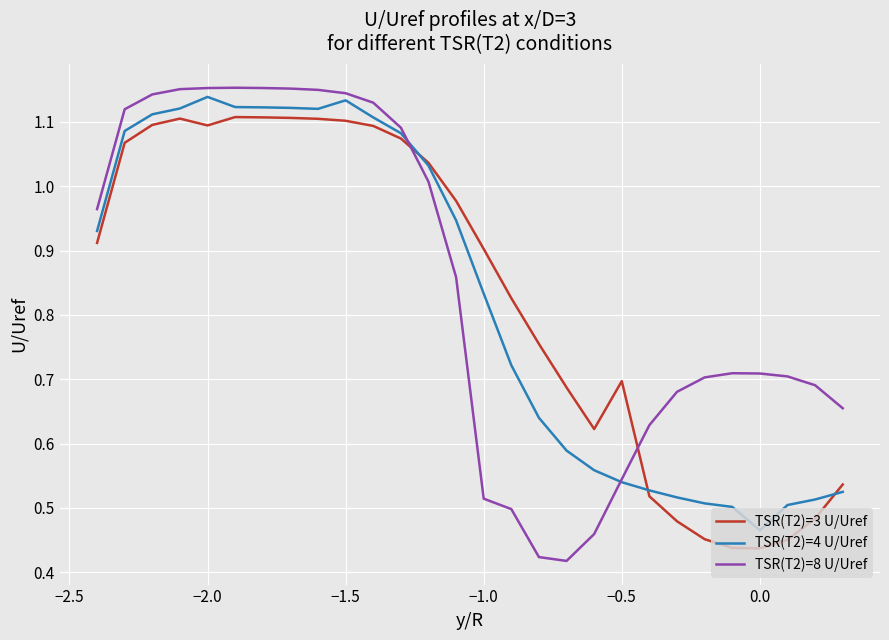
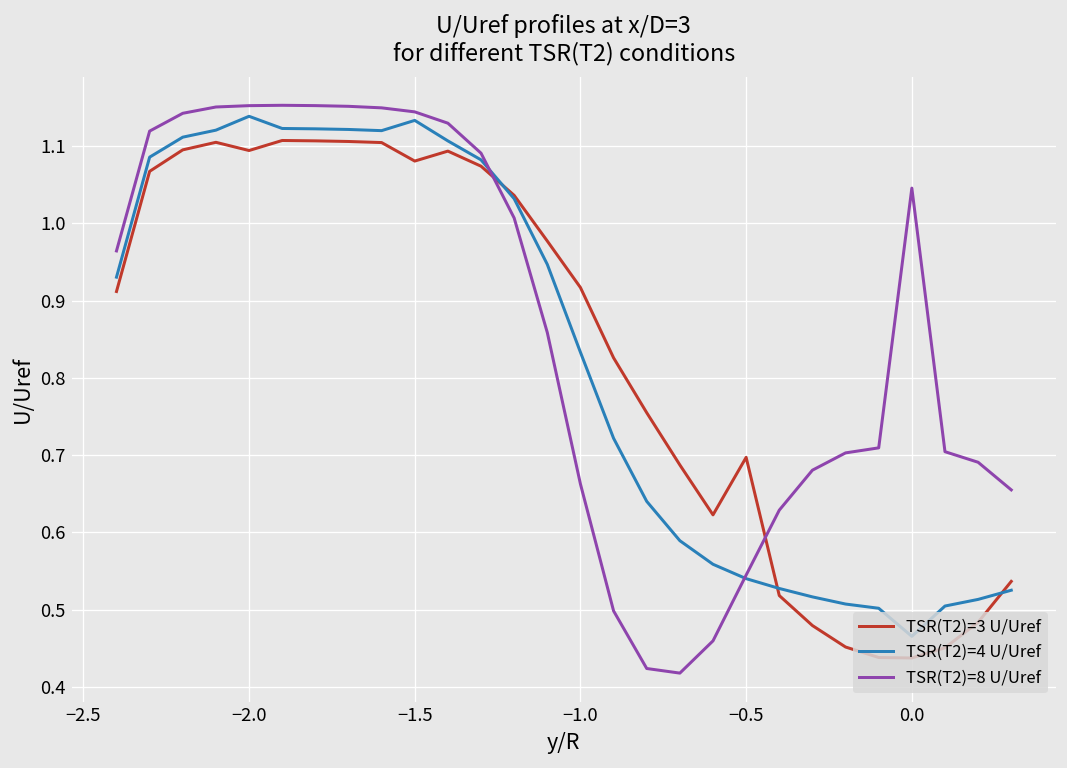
TSR(T2)=3 U/Uref, −1.5: 1.10 -> 1.08
TSR(T2)=3 U/Uref, −1.0: 0.90 -> 0.92
TSR(T2)=8 U/Uref, −1.0: 0.51 -> 0.66
TSR(T2)=8 U/Uref, 0.0: 0.71 -> 1.05
